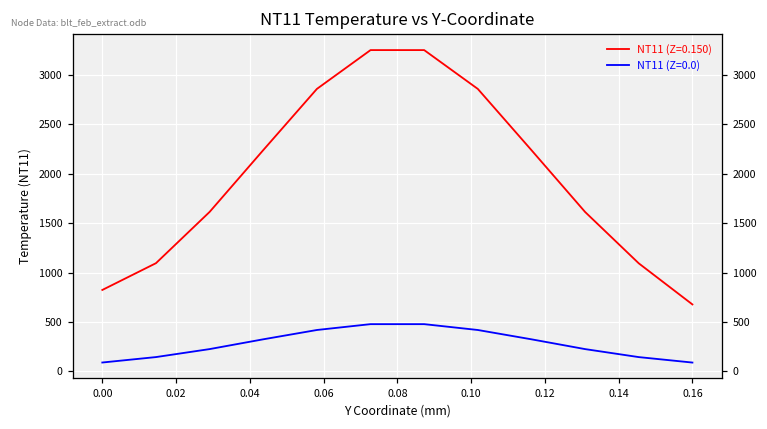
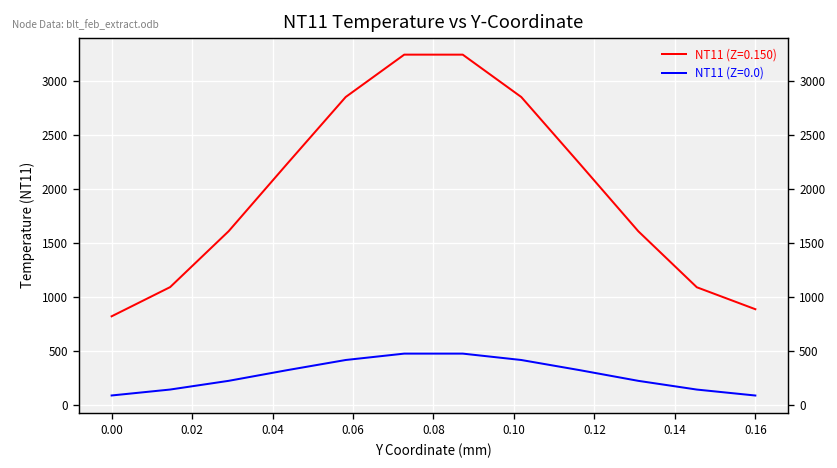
NT11 (Z=0.150), 0.16: 700 -> 900
